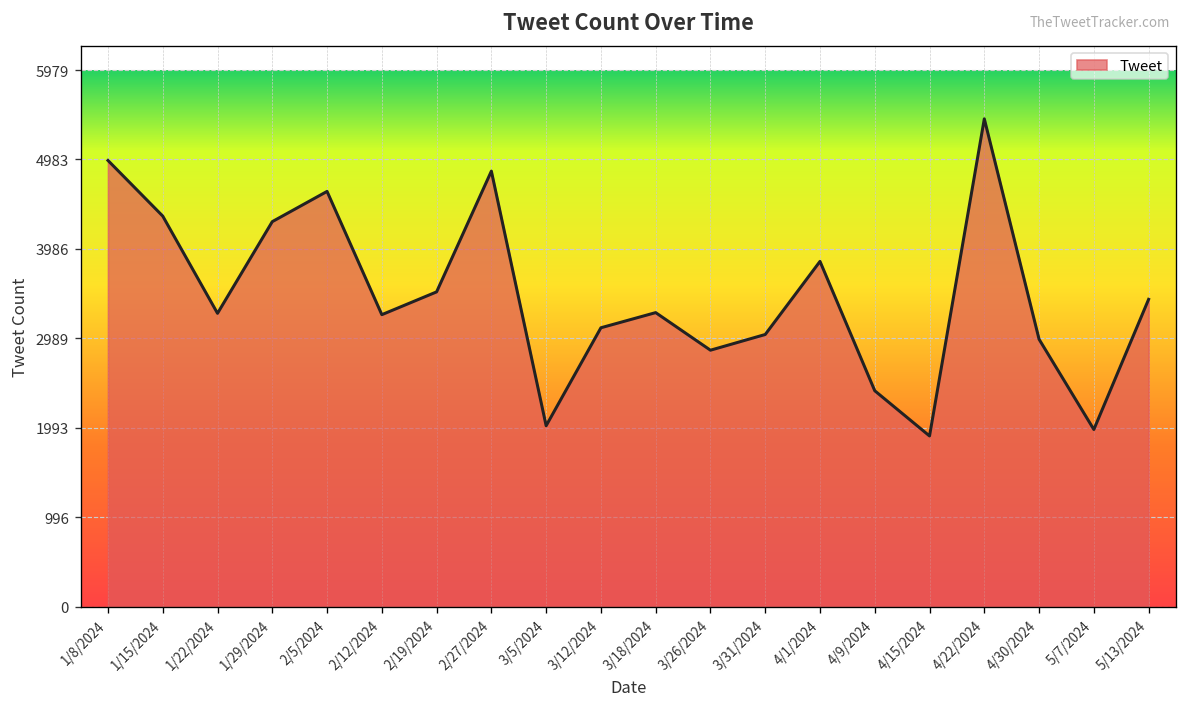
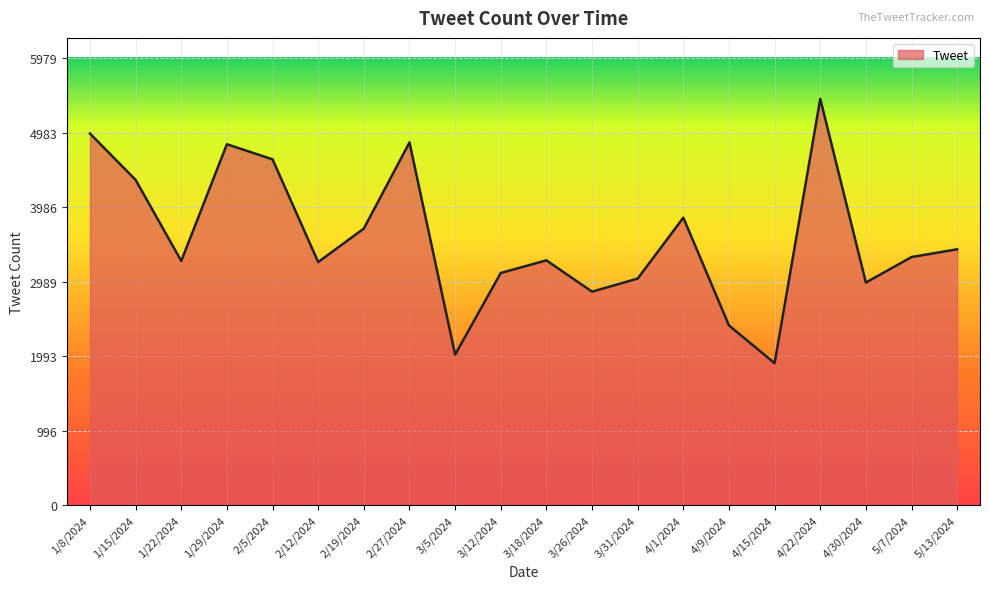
1/29/2024: 4300 -> 4800
2/19/2024: 3500 -> 3700
5/7/2024: 2000 -> 3300
